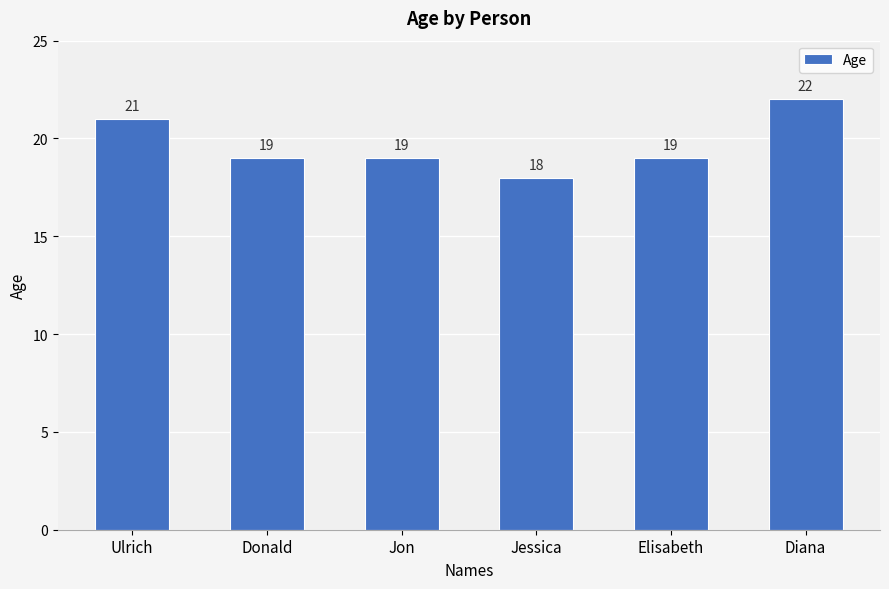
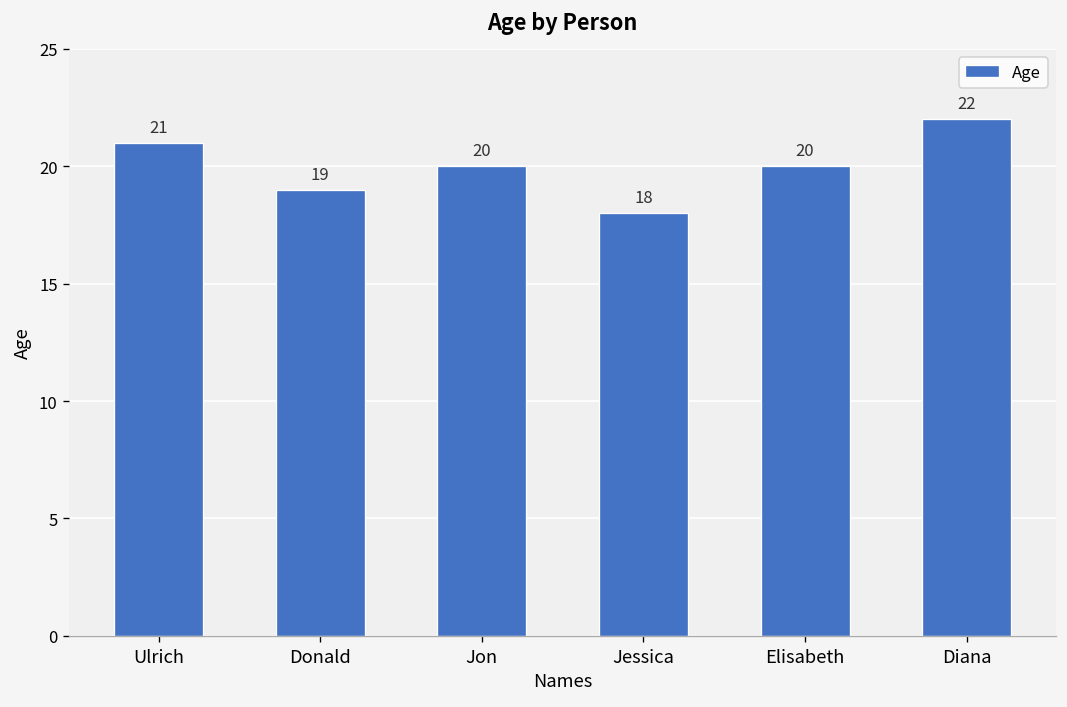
Jon: 19 -> 20
Elisabeth: 19 -> 20
